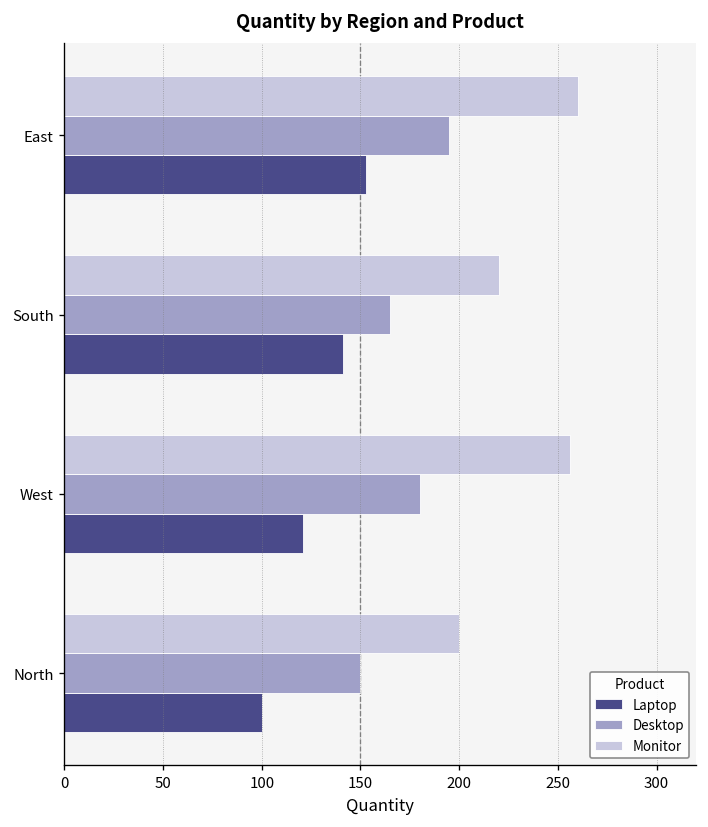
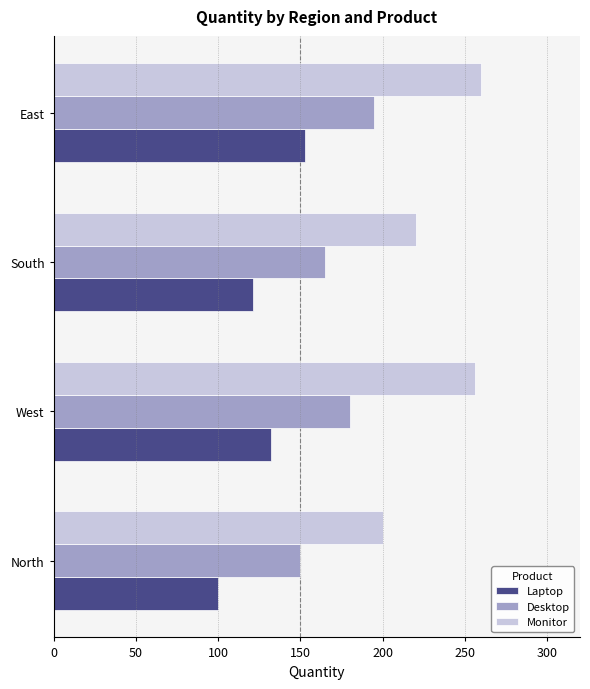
Laptop, South: 141 -> 121
Laptop, West: 121 -> 132
